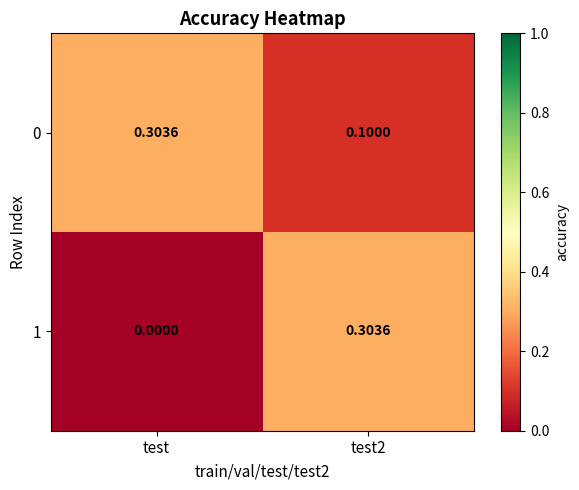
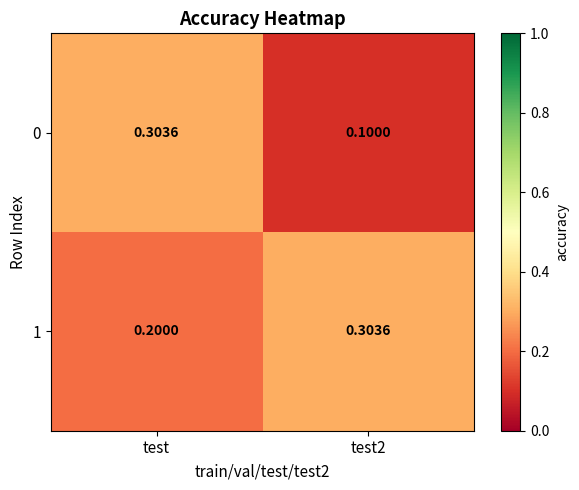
1, test: 0.0000 -> 0.2000
